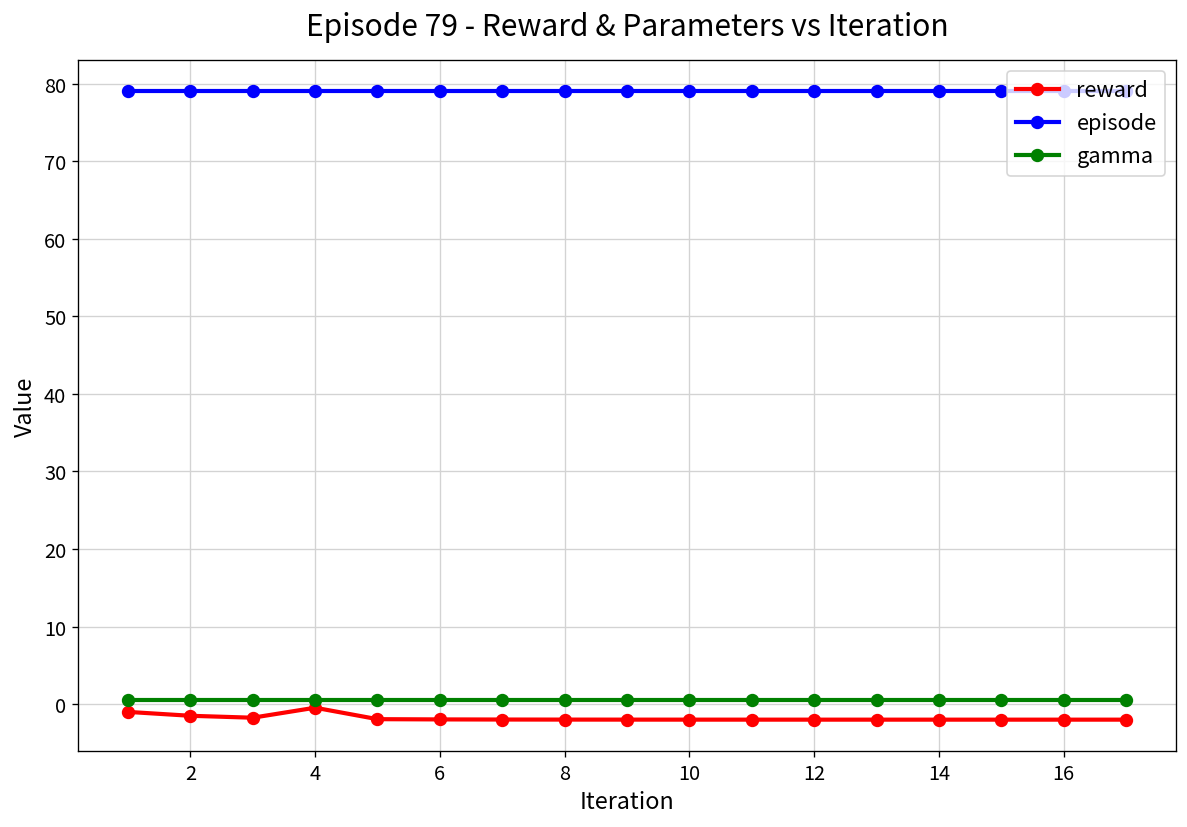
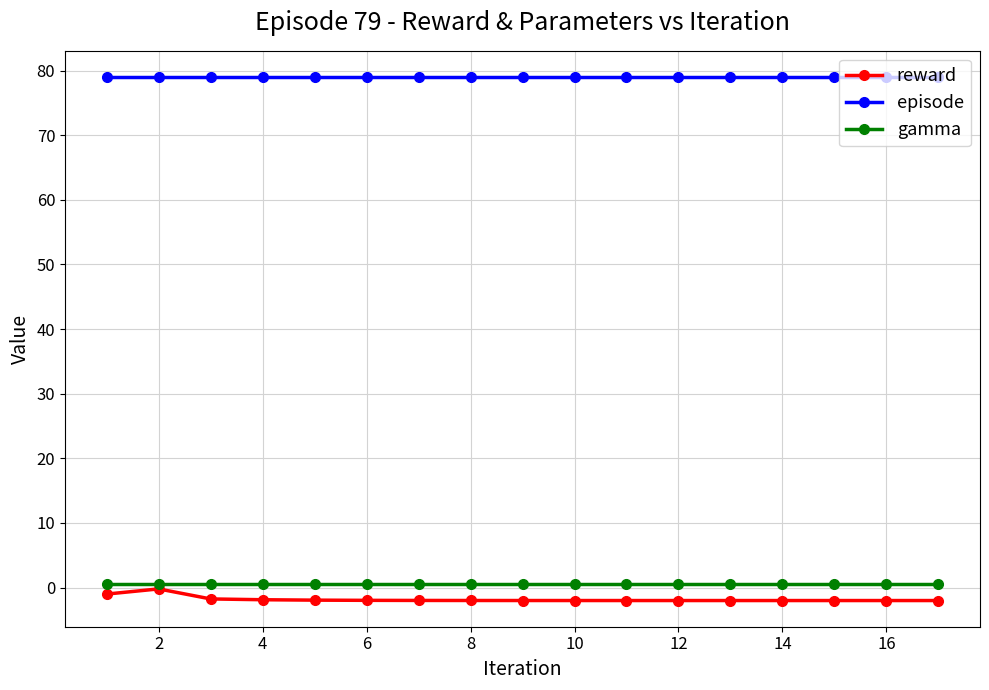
reward, 2: -2 -> 0
reward, 4: 0 -> -2
